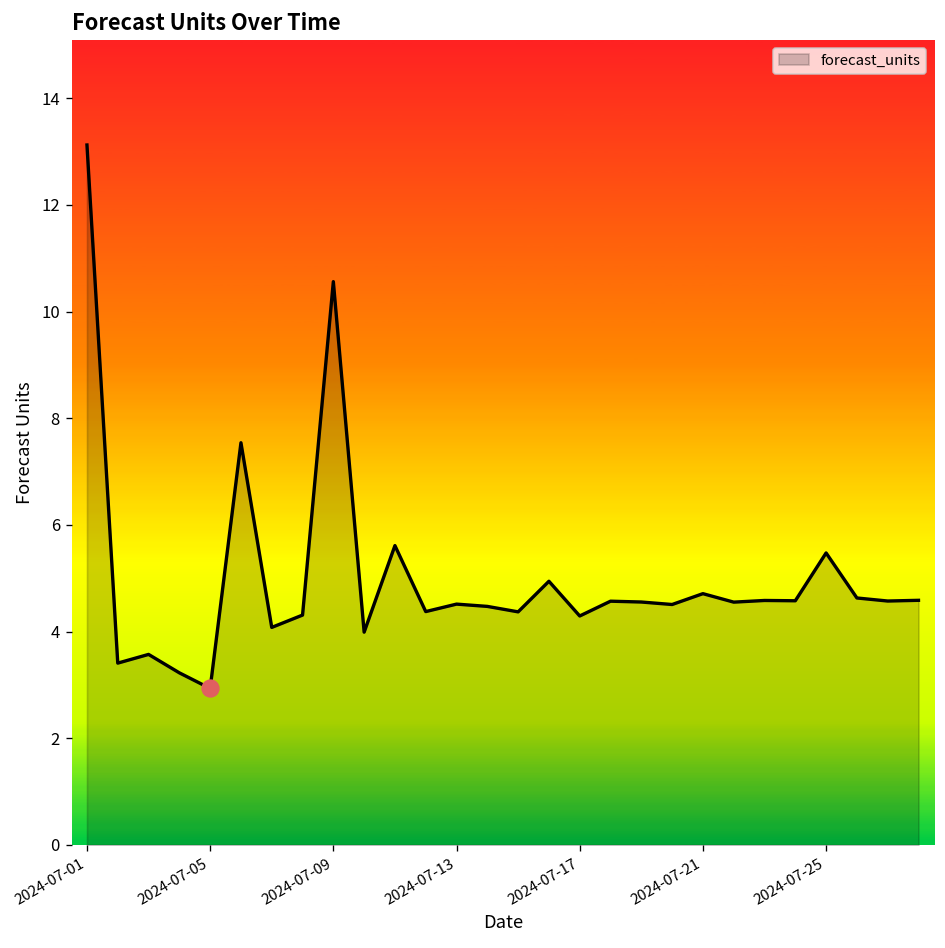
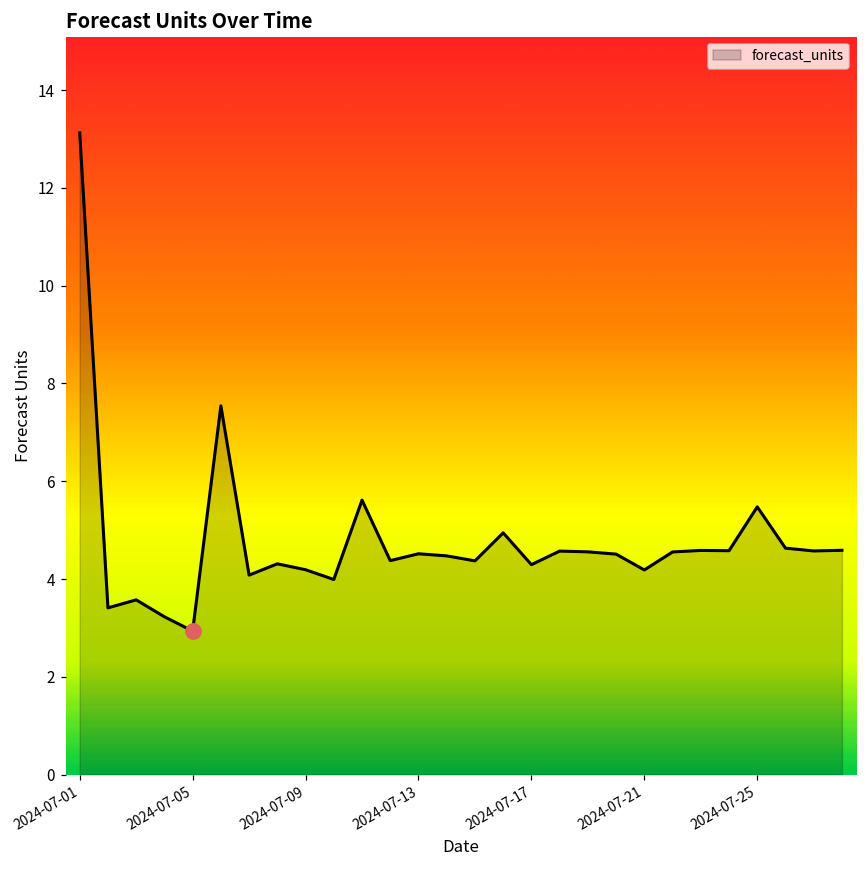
forecast_units, 2024-07-09: 10.6 -> 4.2
forecast_units, 2024-07-21: 4.7 -> 4.2
